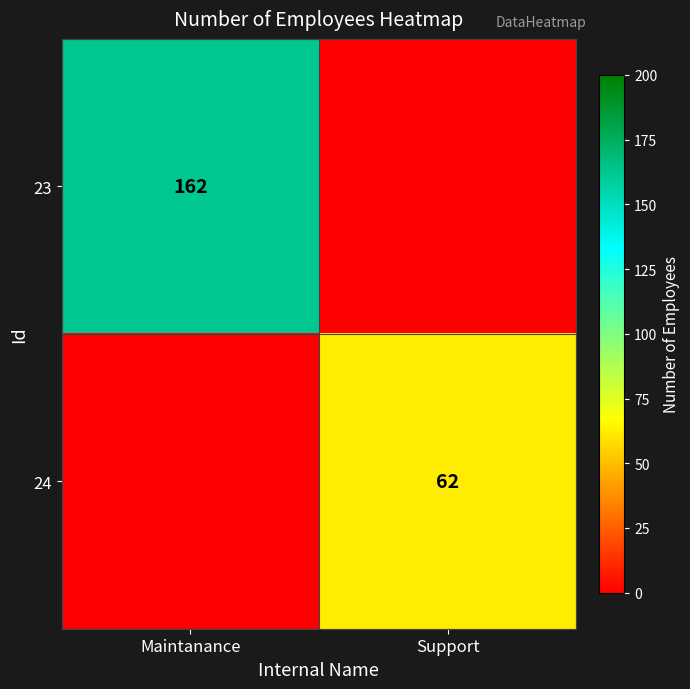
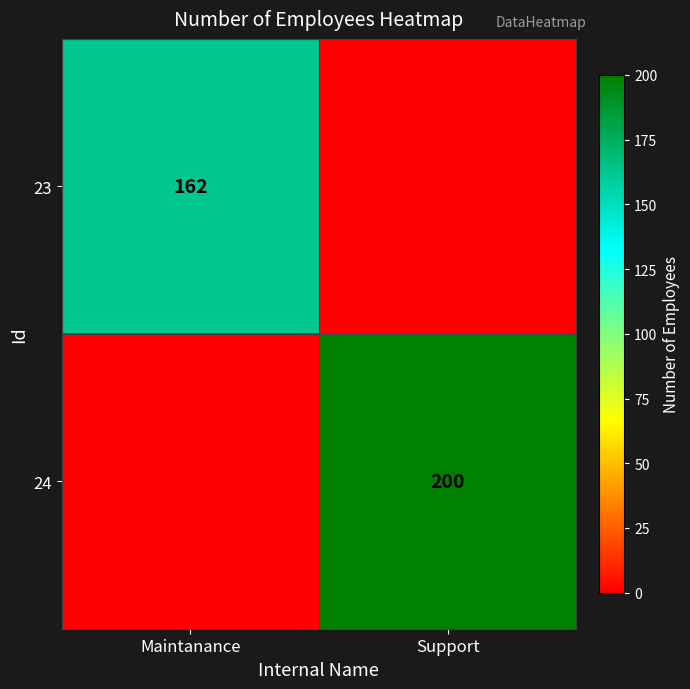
24, Support: 62 -> 200
